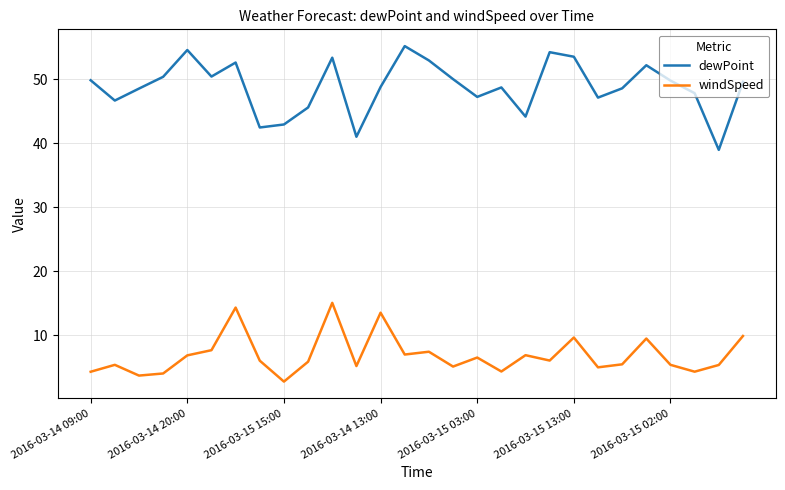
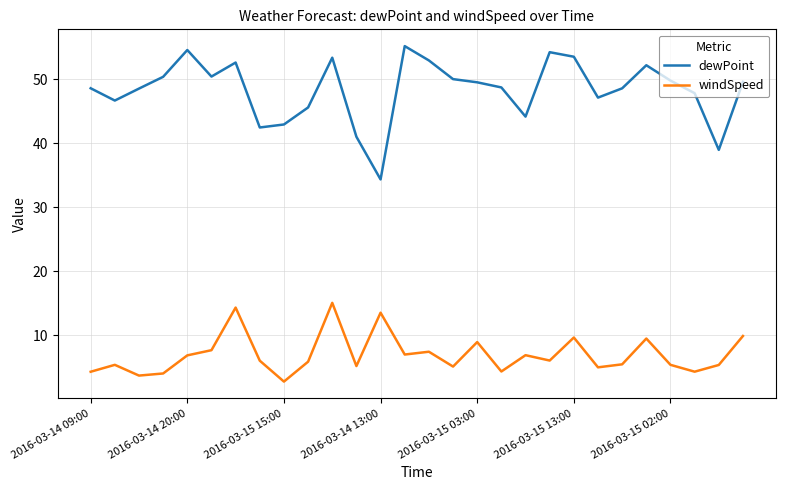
dewPoint, 2016-03-14 09:00: 50 -> 49
dewPoint, 2016-03-14 13:00: 49 -> 34
dewPoint, 2016-03-15 03:00: 47 -> 50
windSpeed, 2016-03-15 03:00: 6 -> 9
